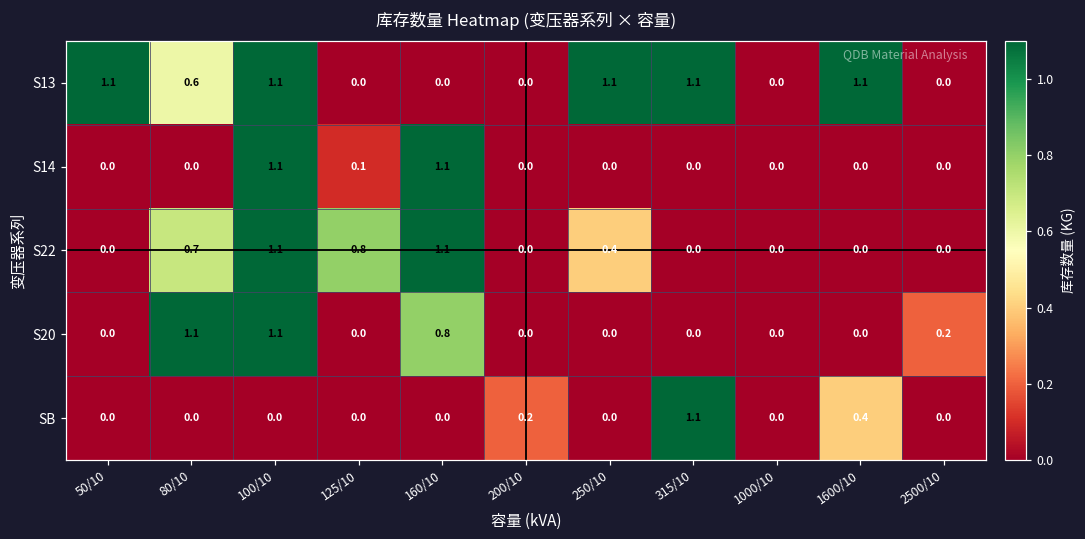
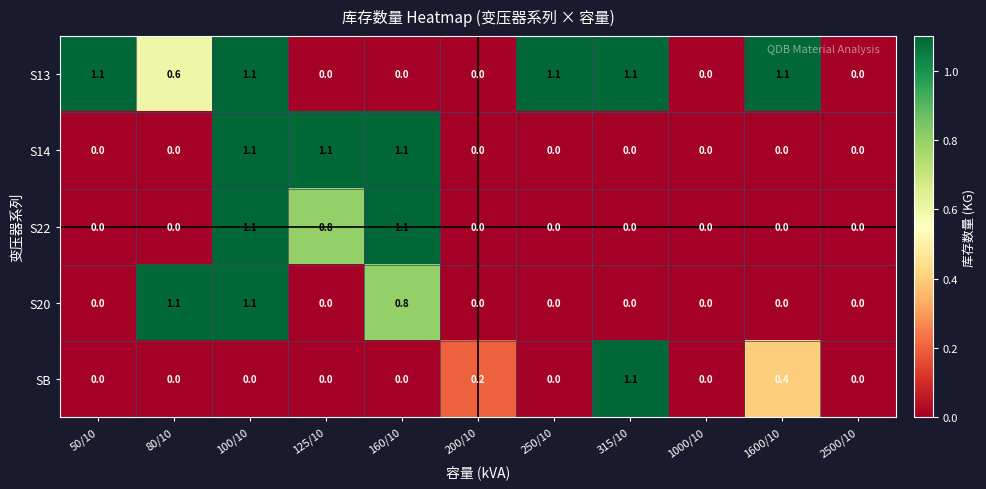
S14, 125/10: 0.1 -> 1.1
S22, 80/10: 0.7 -> 0.0
S22, 250/10: 0.4 -> 0.0
S20, 2500/10: 0.2 -> 0.0
